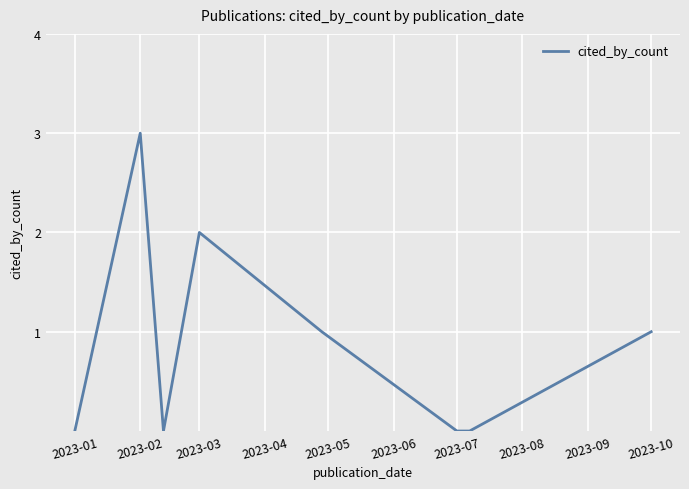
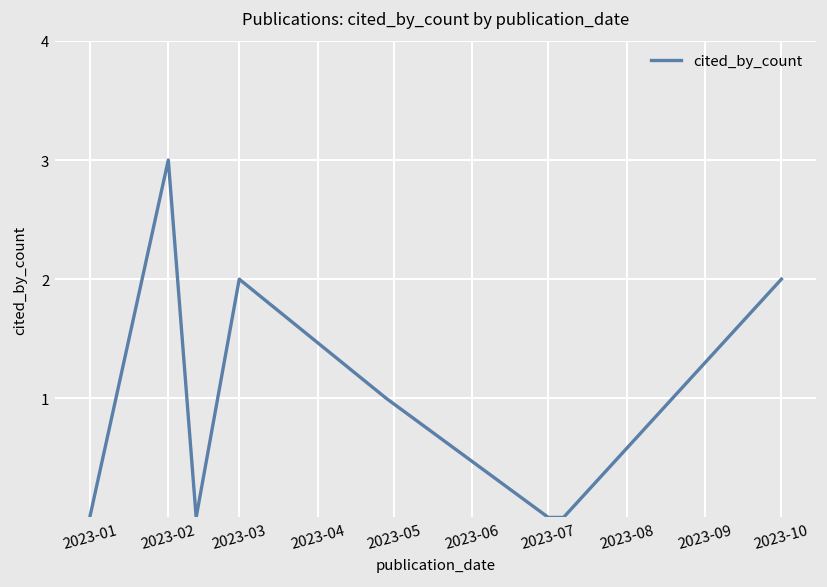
2023-10: 1 -> 2
